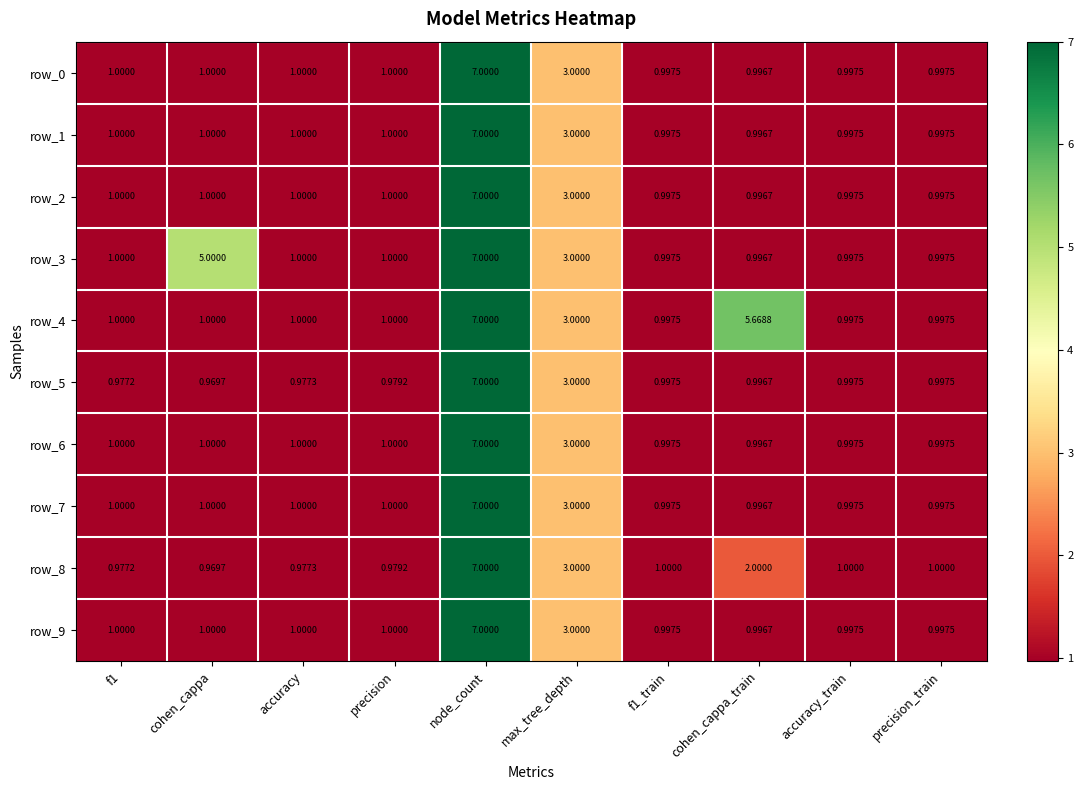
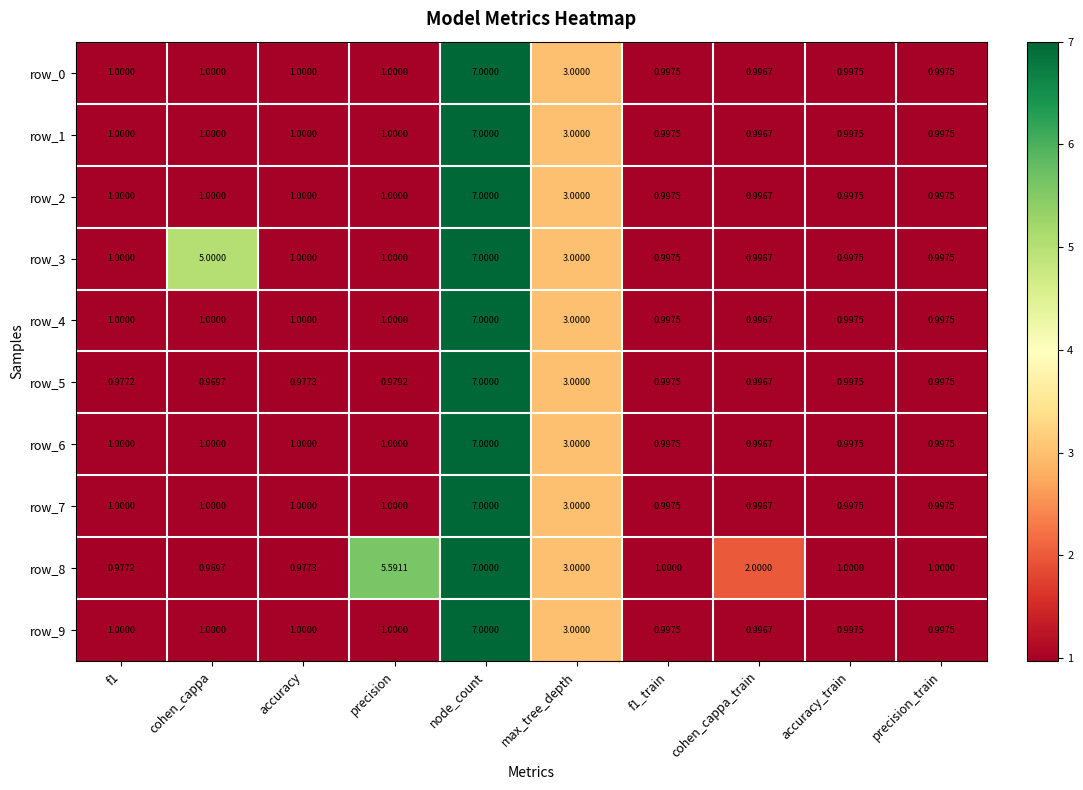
row_4, cohen_cappa_train: 5.6688 -> 0.9967
row_8, precision: 0.9792 -> 5.5911
